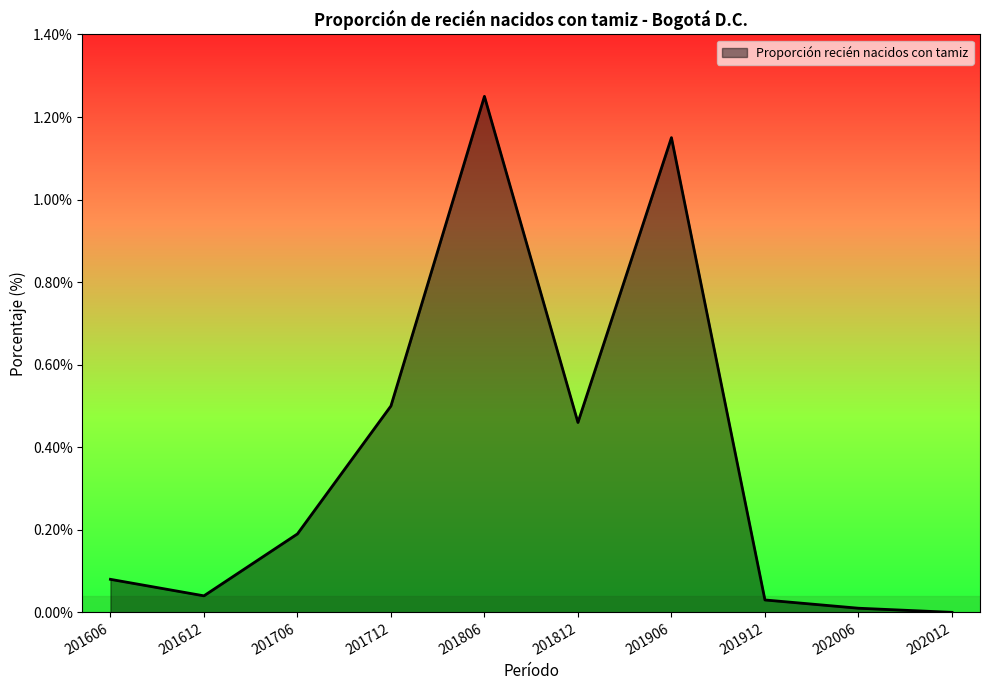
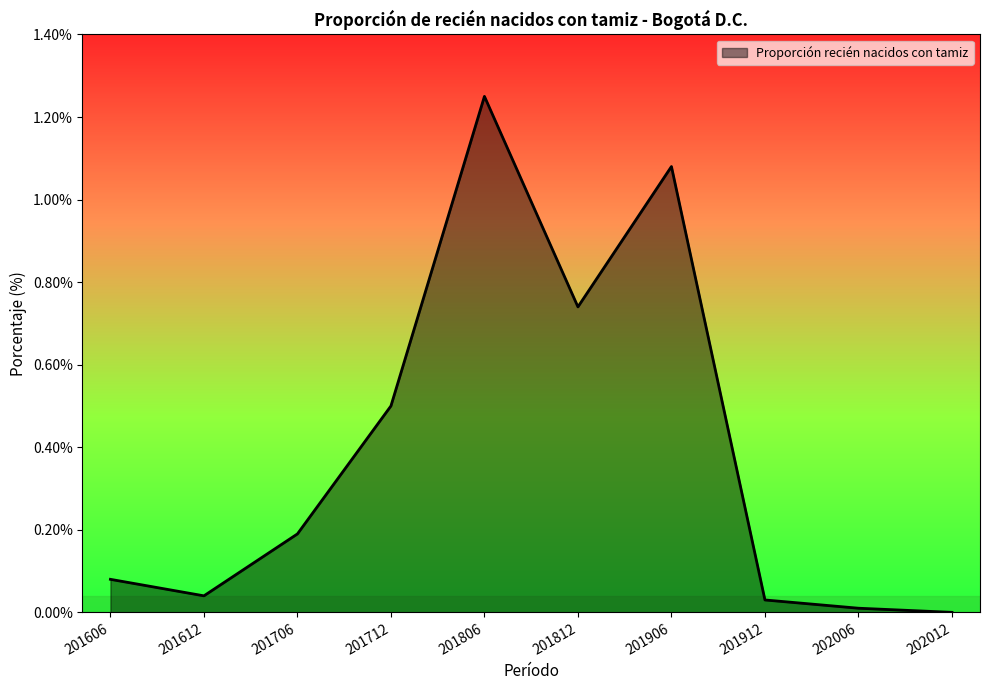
201812: 0.46% -> 0.74%
201906: 1.15% -> 1.08%
